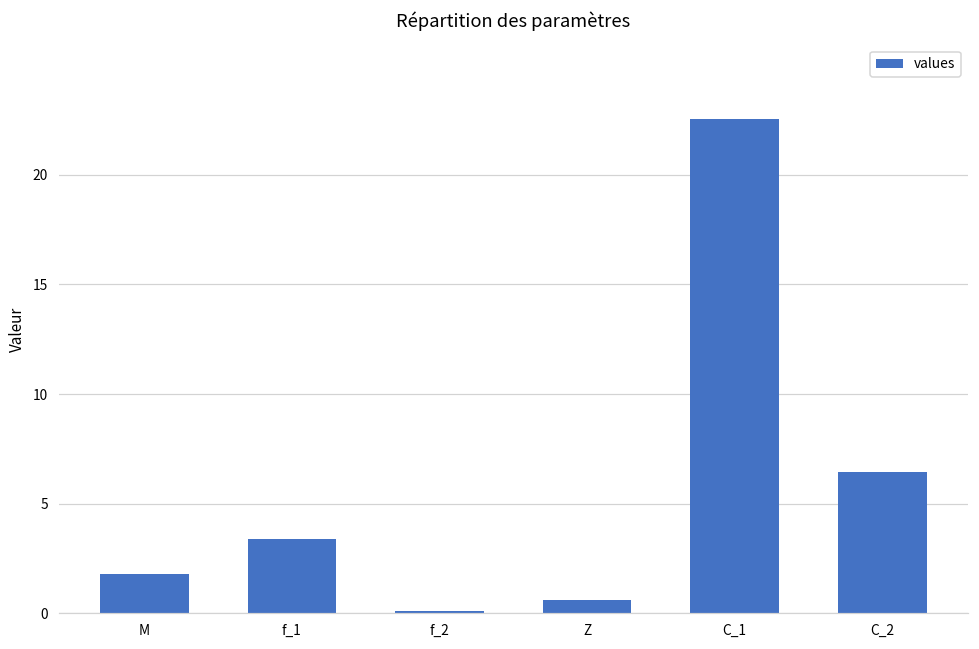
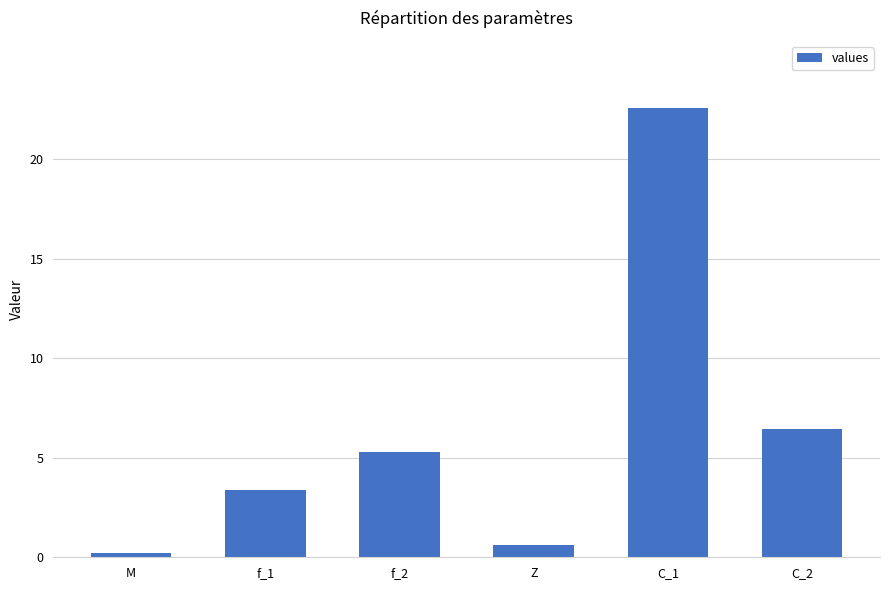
M: 1.8 -> 0.2
f_2: 0.1 -> 5.3
